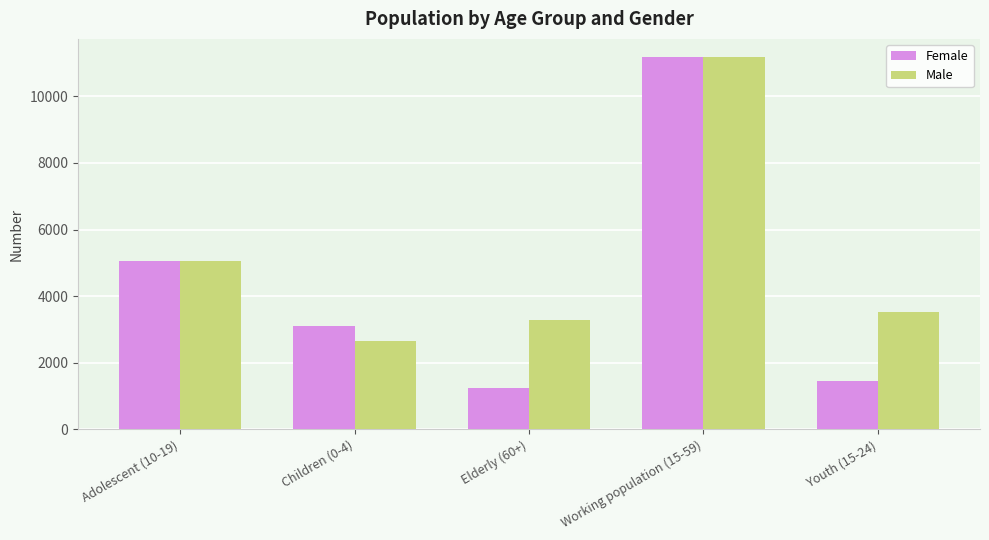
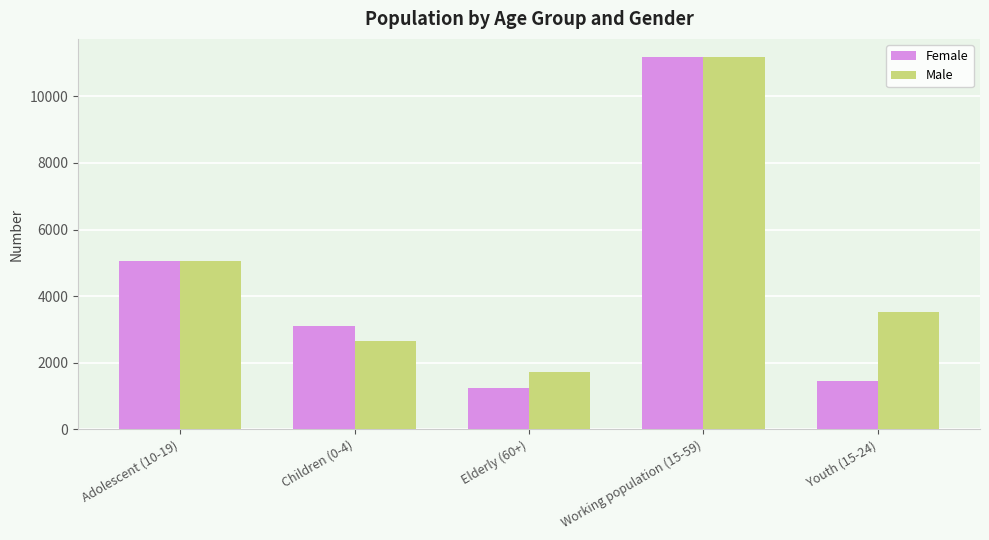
Male, Elderly (60+): 3300 -> 1700
